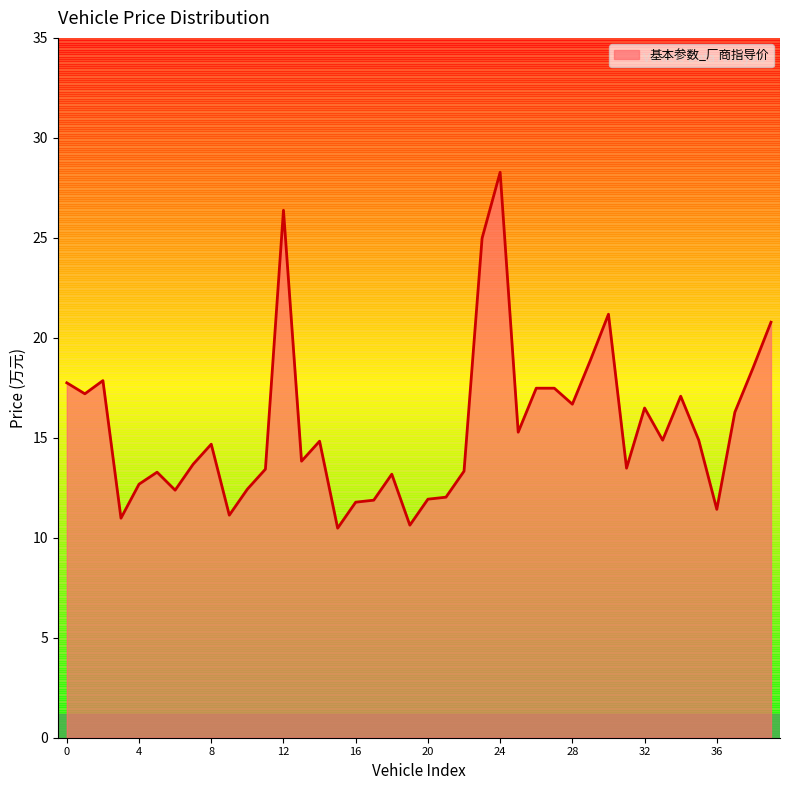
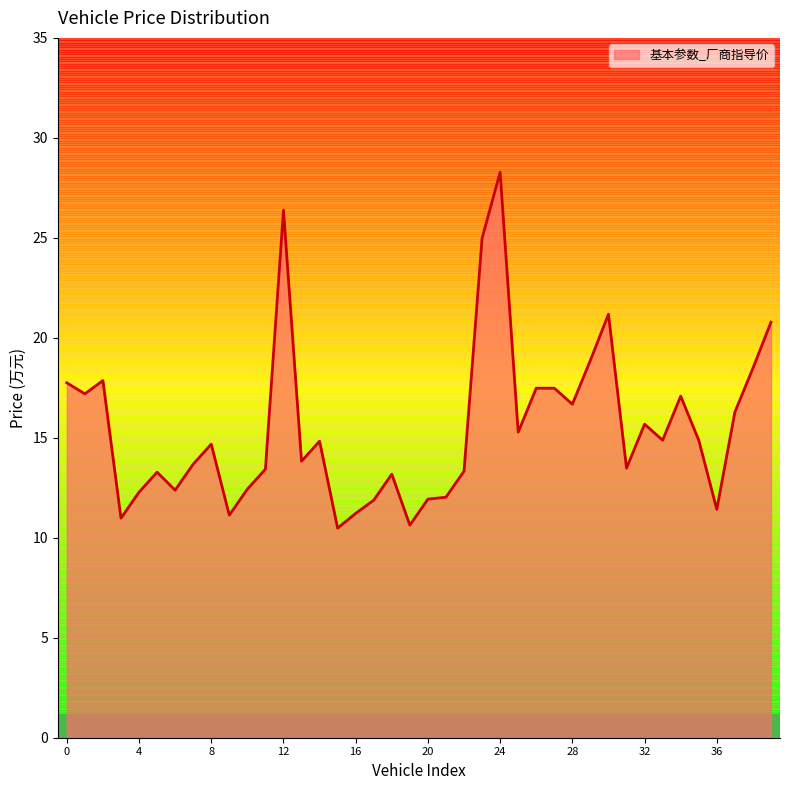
4: 12.7 -> 12.3
16: 11.8 -> 11.2
32: 16.5 -> 15.7
